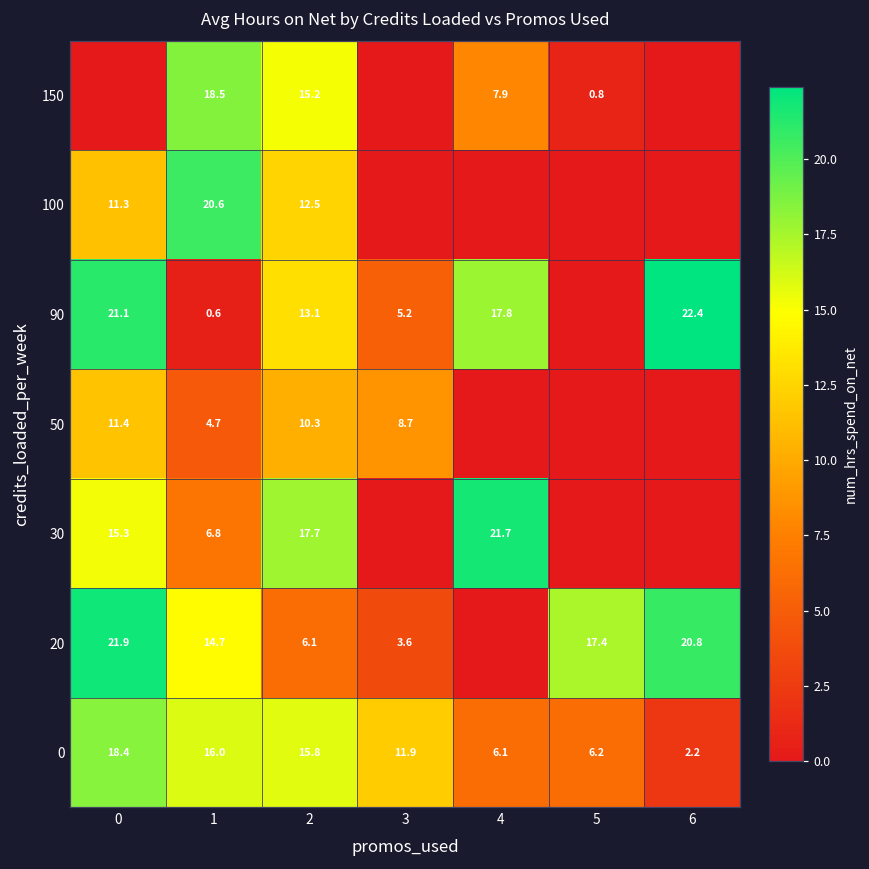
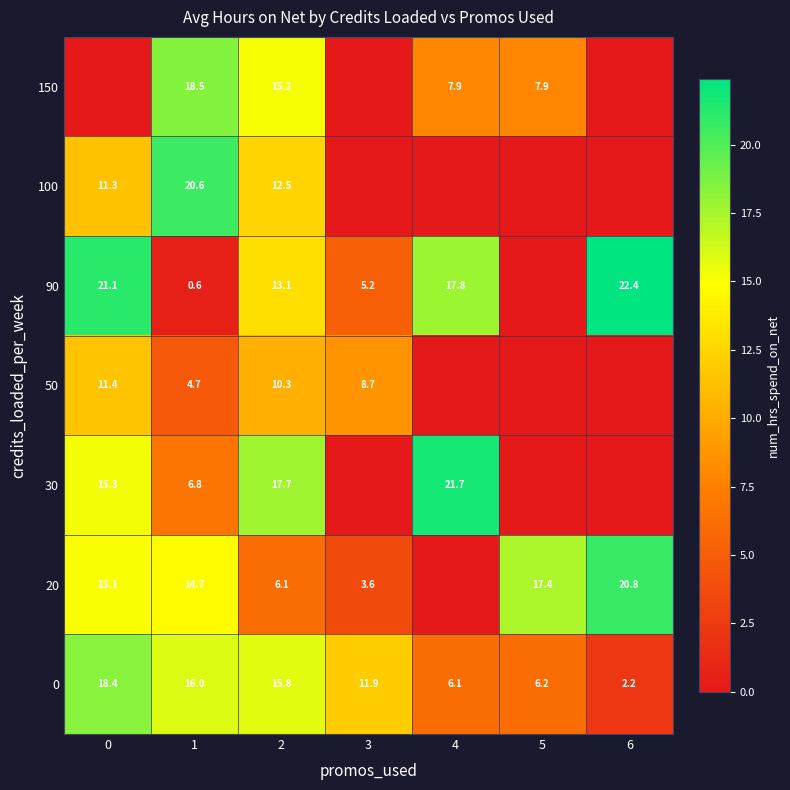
150, 5: 0.8 -> 7.9
20, 0: 21.9 -> 15.1
